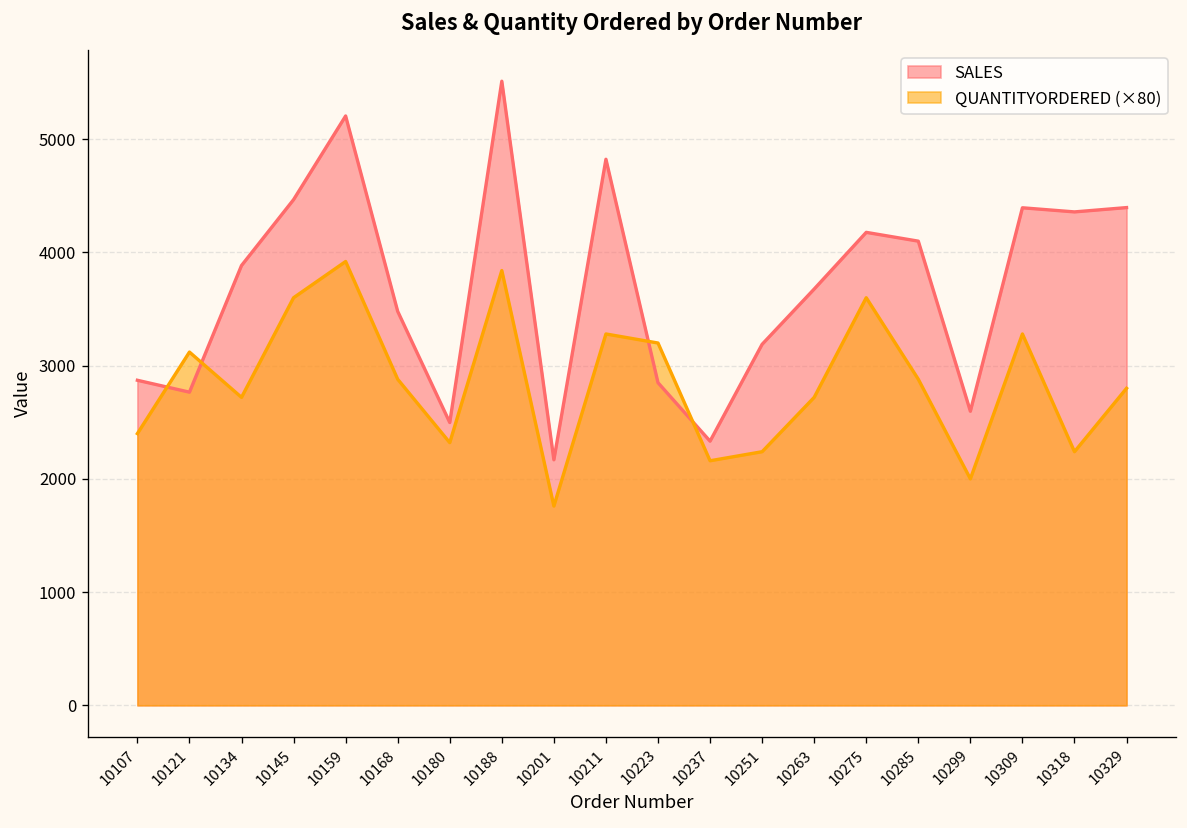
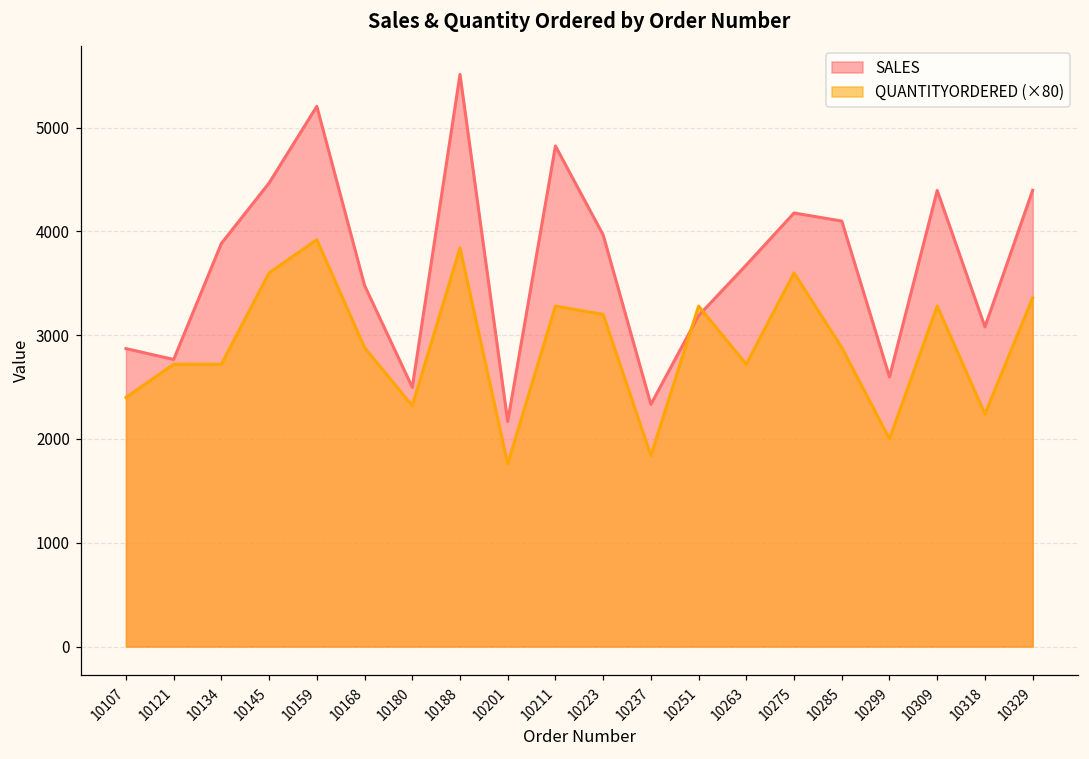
QUANTITYORDERED (×80), 10121: 3100 -> 2700
SALES, 10223: 2800 -> 4000
QUANTITYORDERED (×80), 10237: 2200 -> 1800
QUANTITYORDERED (×80), 10251: 2200 -> 3300
SALES, 10318: 4400 -> 3100
QUANTITYORDERED (×80), 10329: 2800 -> 3400
